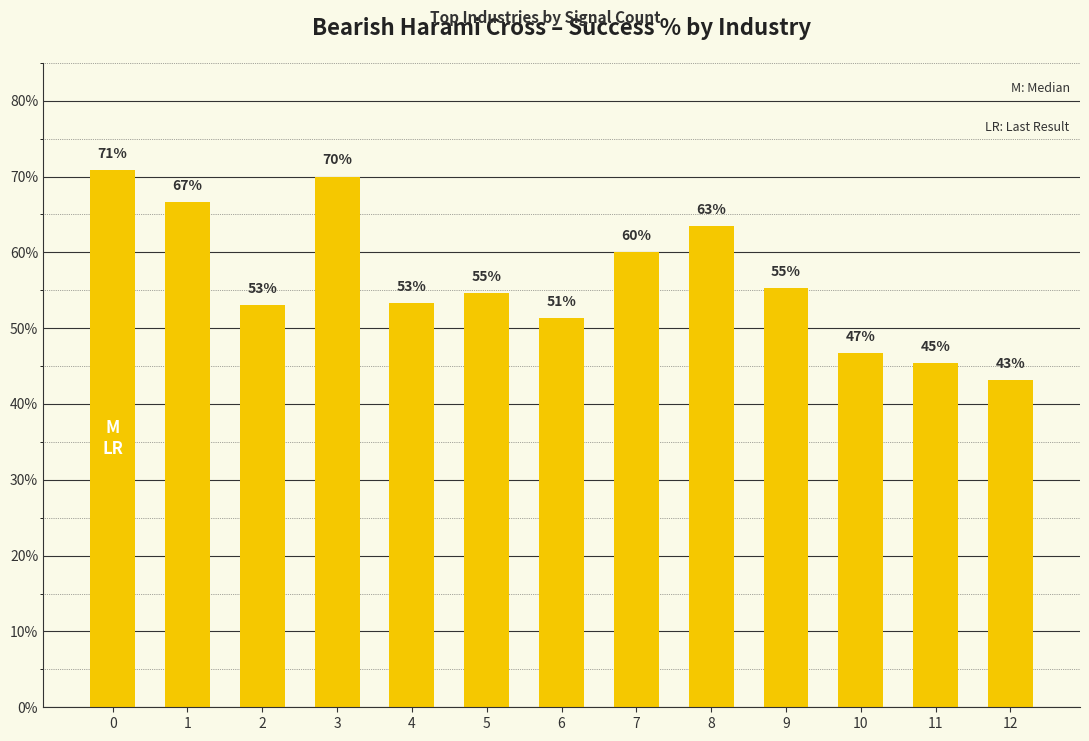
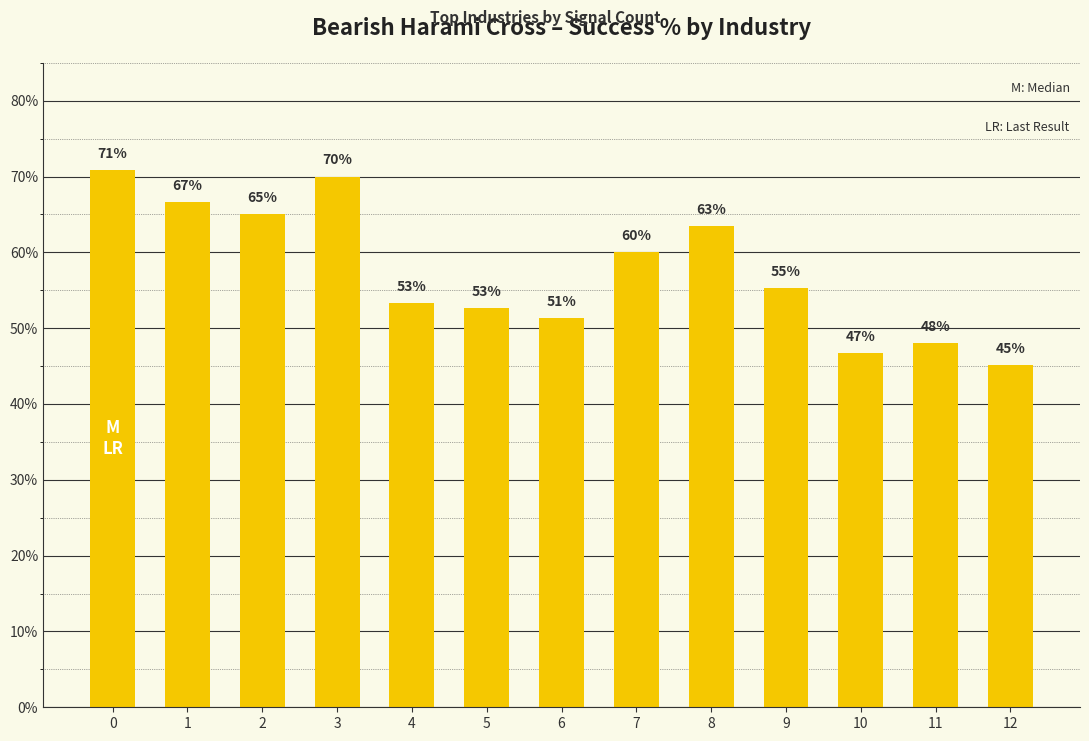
2: 53% -> 65%
5: 55% -> 53%
11: 45% -> 48%
12: 43% -> 45%
